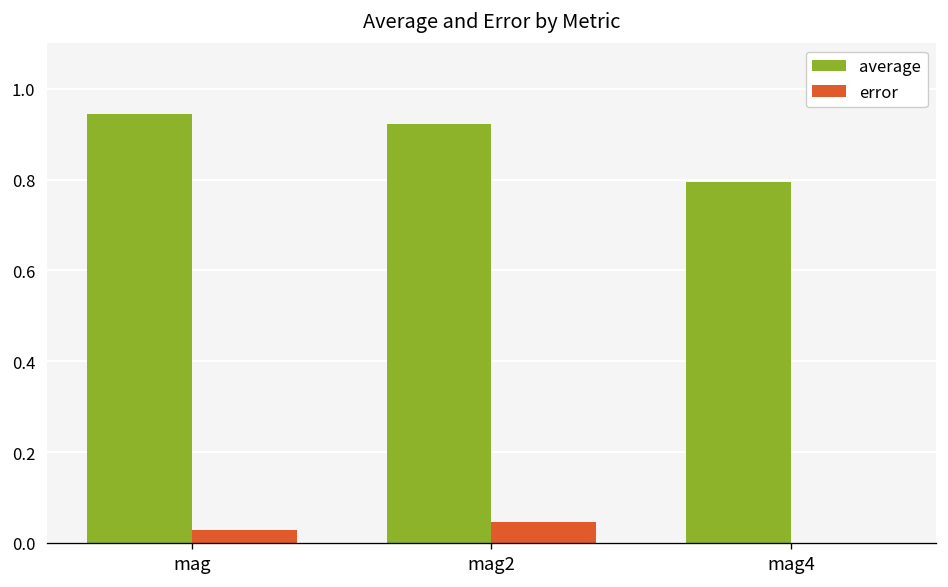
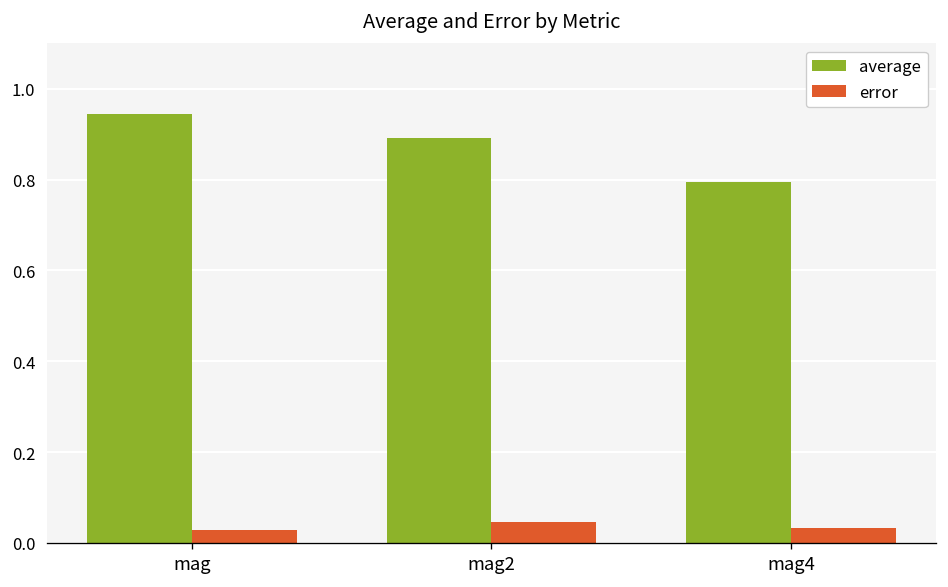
average, mag2: 0.92 -> 0.89
error, mag4: 0.00 -> 0.03
